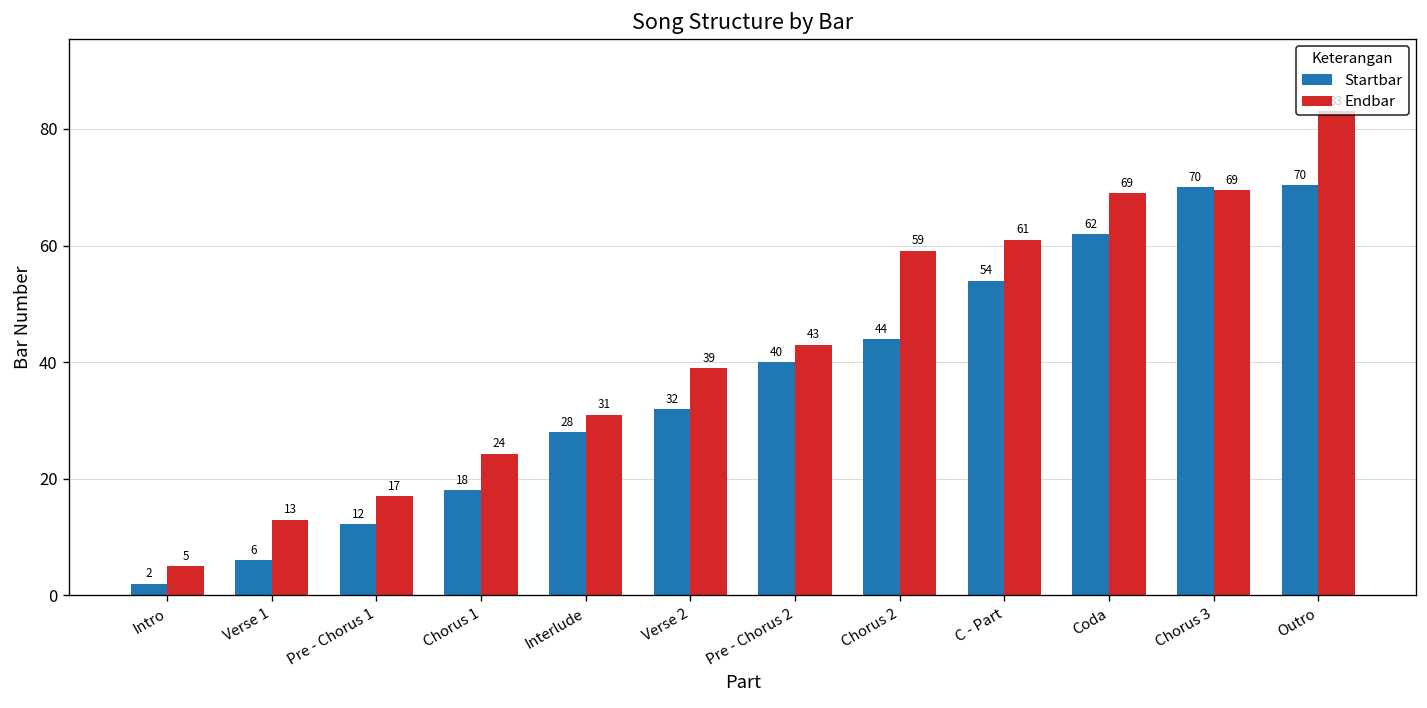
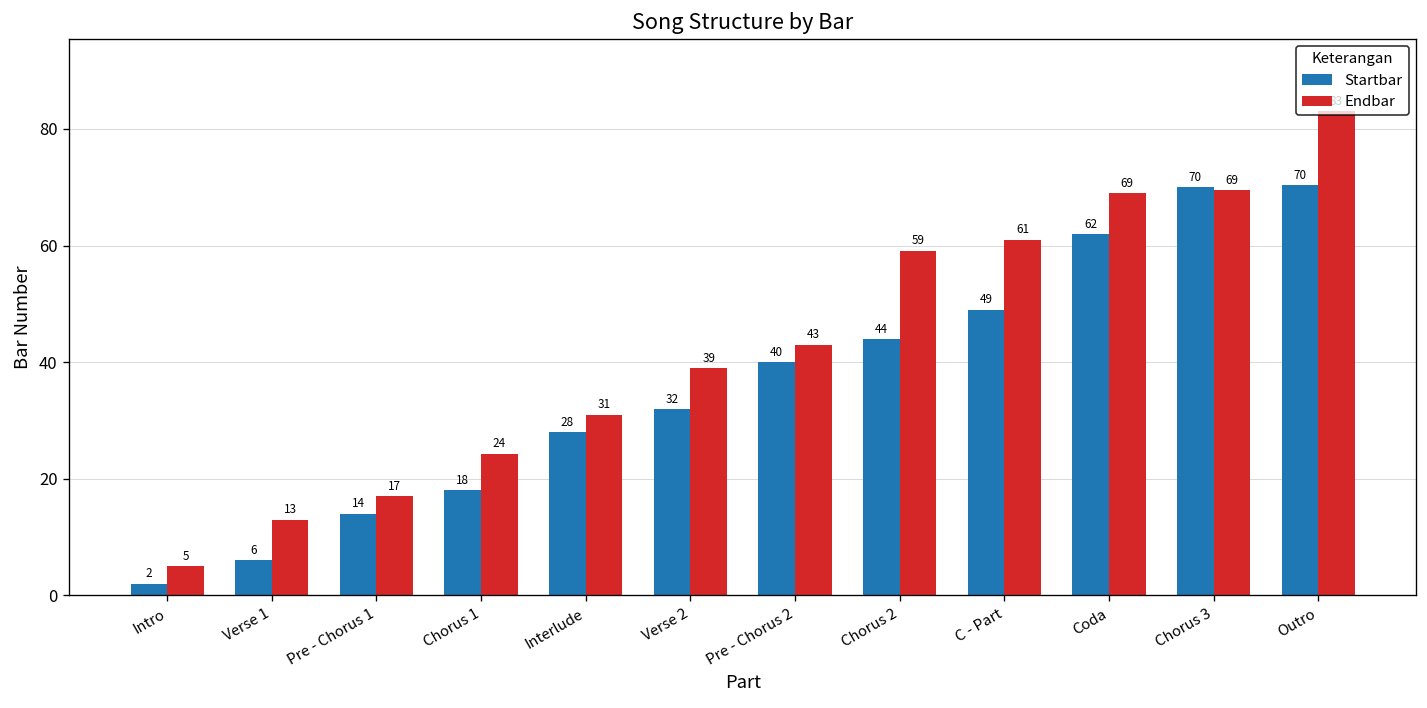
Startbar, Pre - Chorus 1: 12 -> 14
Startbar, C - Part: 54 -> 49
